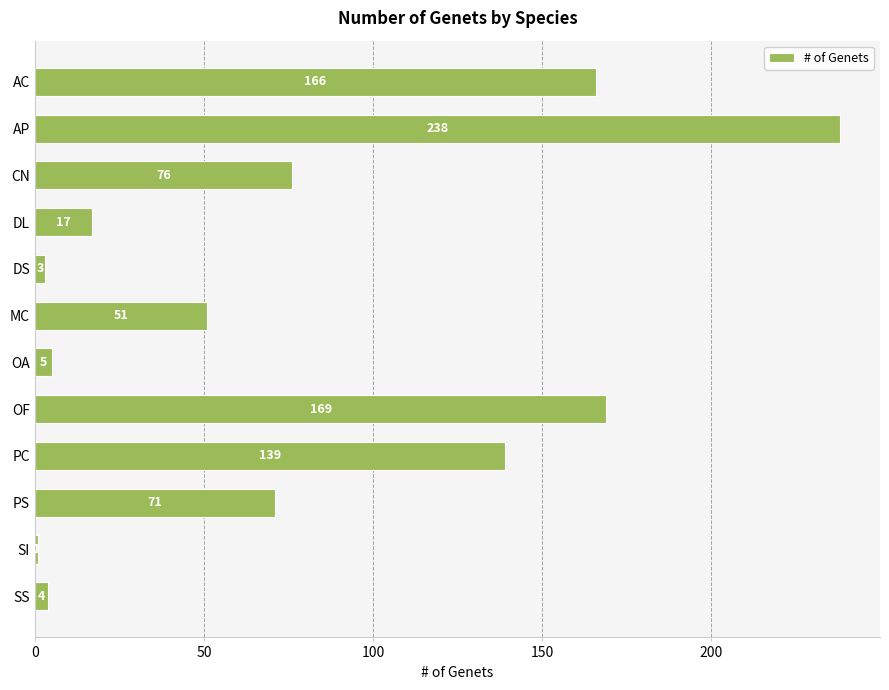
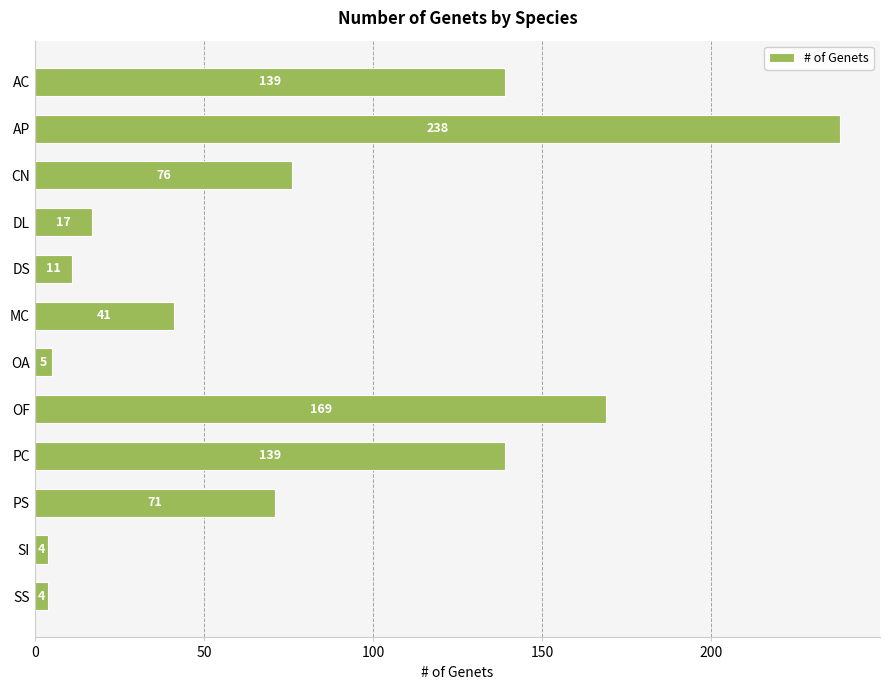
AC: 166 -> 139
DS: 3 -> 11
MC: 51 -> 41
SI: 1 -> 4
